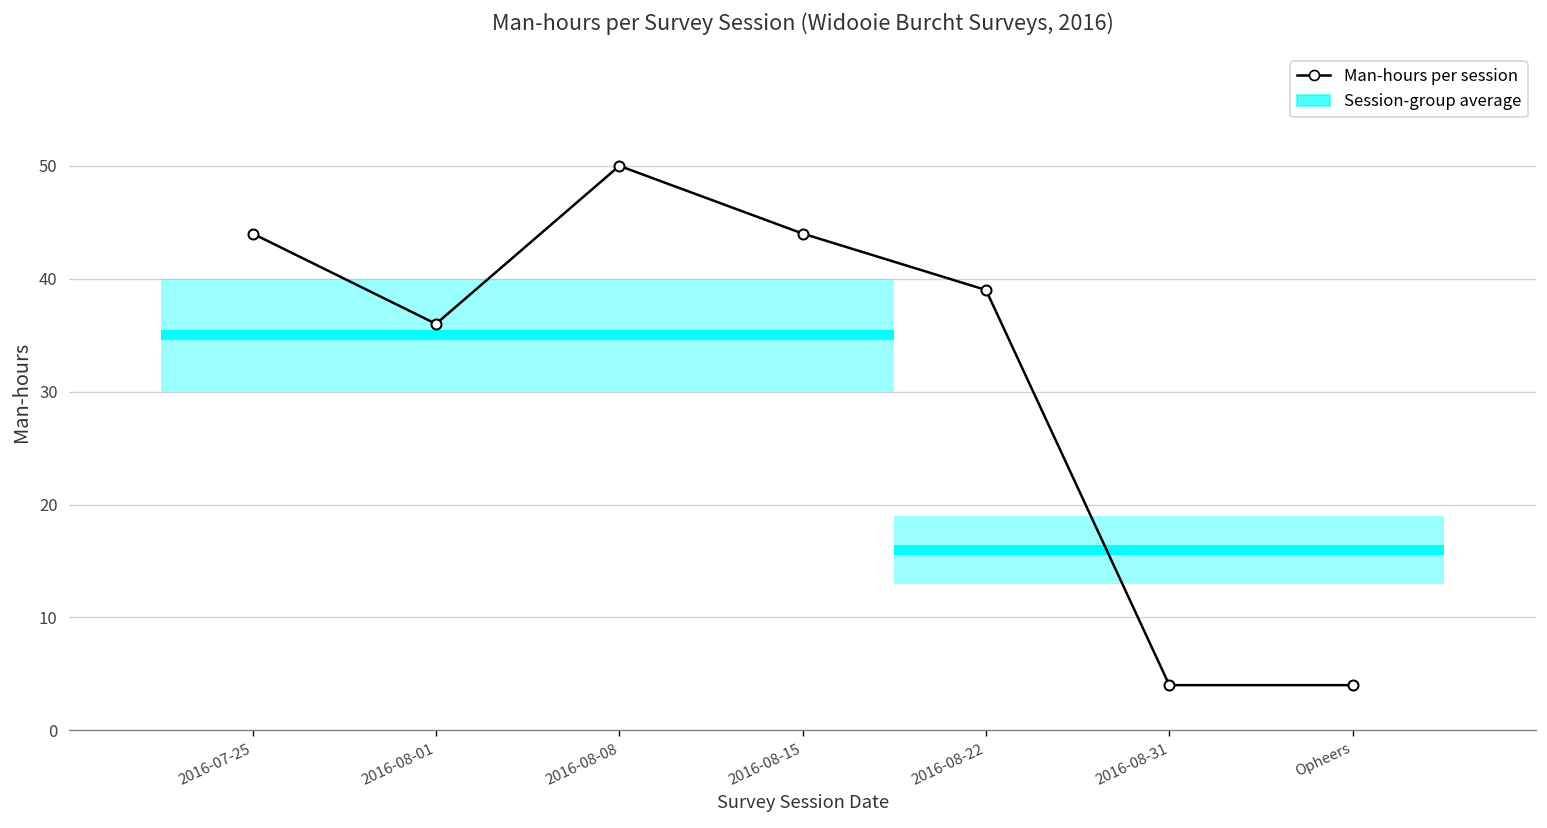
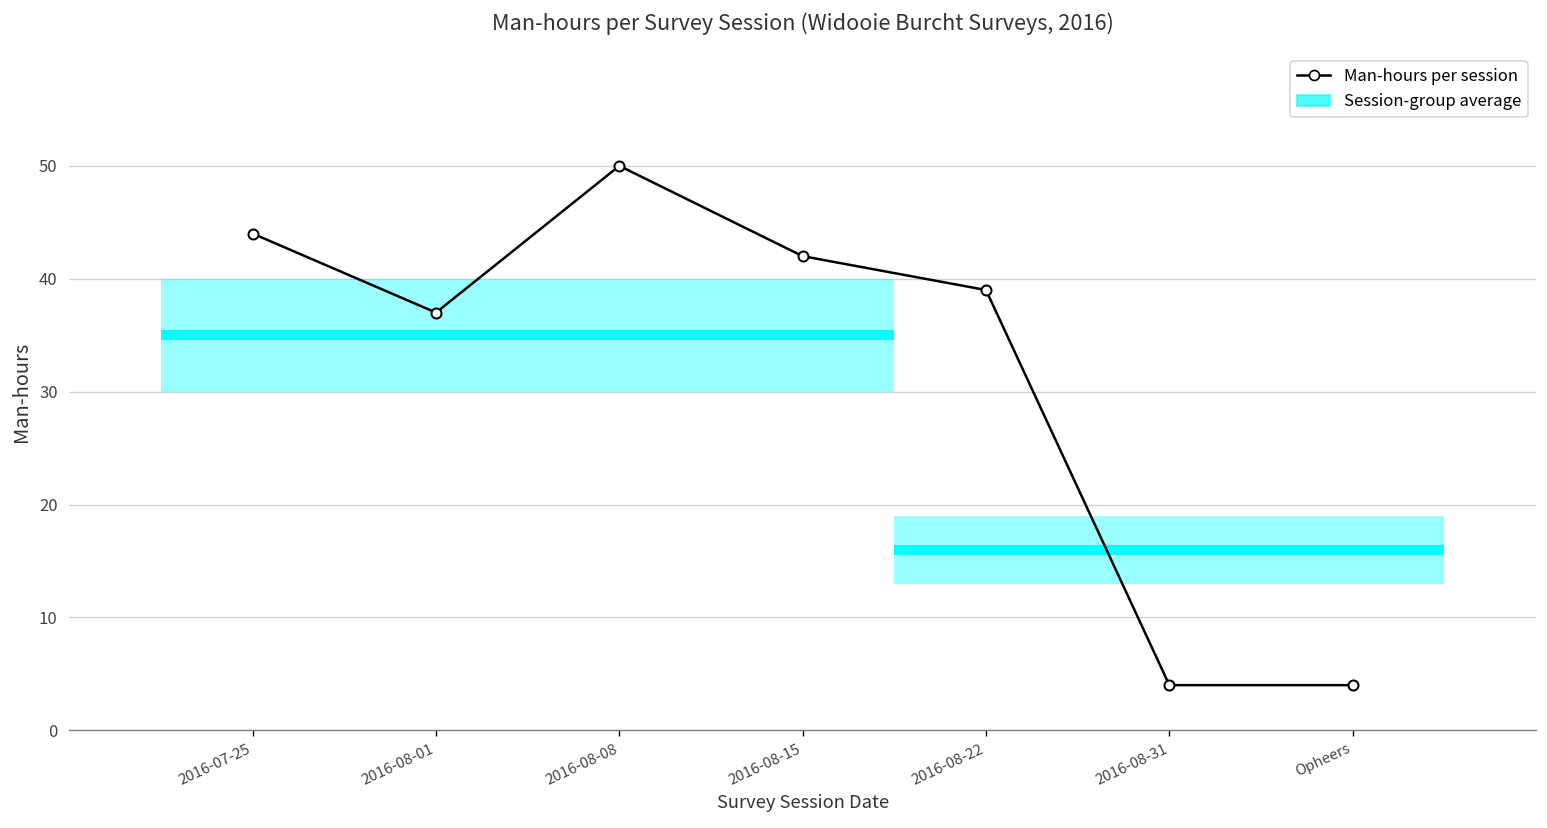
Man-hours per session, 2016-08-01: 36 -> 37
Man-hours per session, 2016-08-15: 44 -> 42
